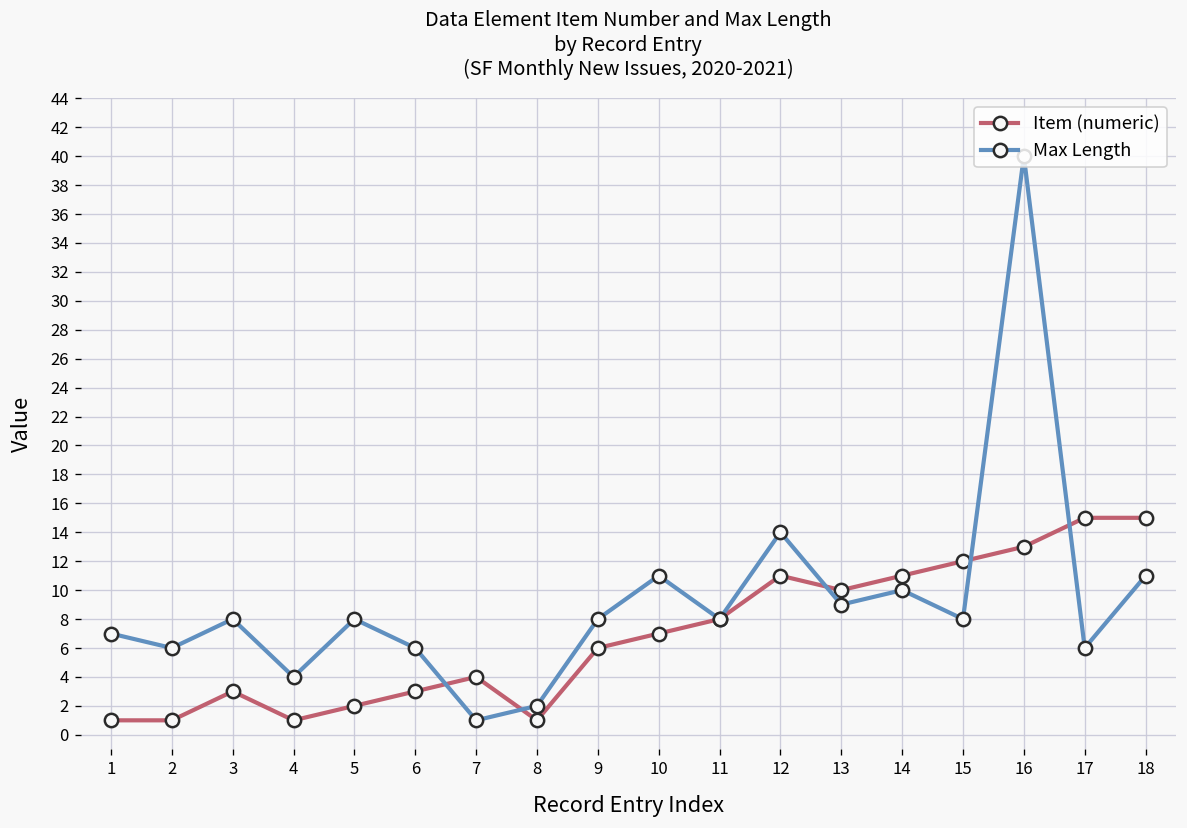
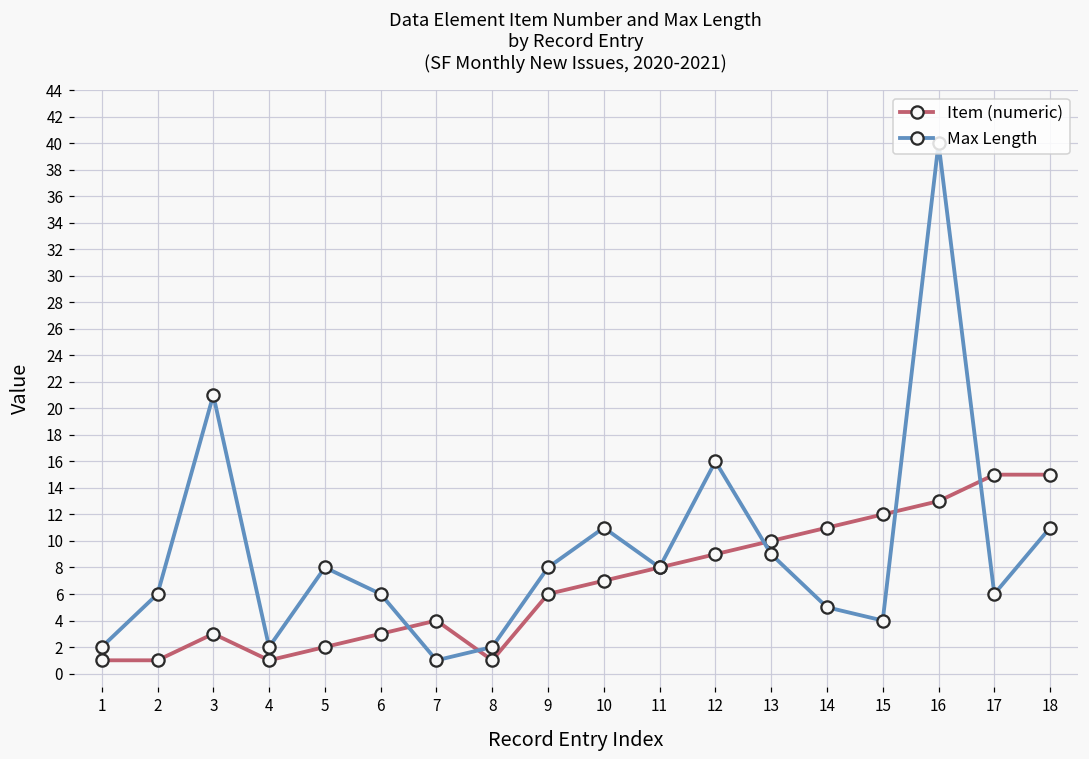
Max Length, 1: 7 -> 2
Max Length, 3: 8 -> 21
Max Length, 4: 4 -> 2
Item (numeric), 12: 11 -> 9
Max Length, 12: 14 -> 16
Max Length, 14: 10 -> 5
Max Length, 15: 8 -> 4
